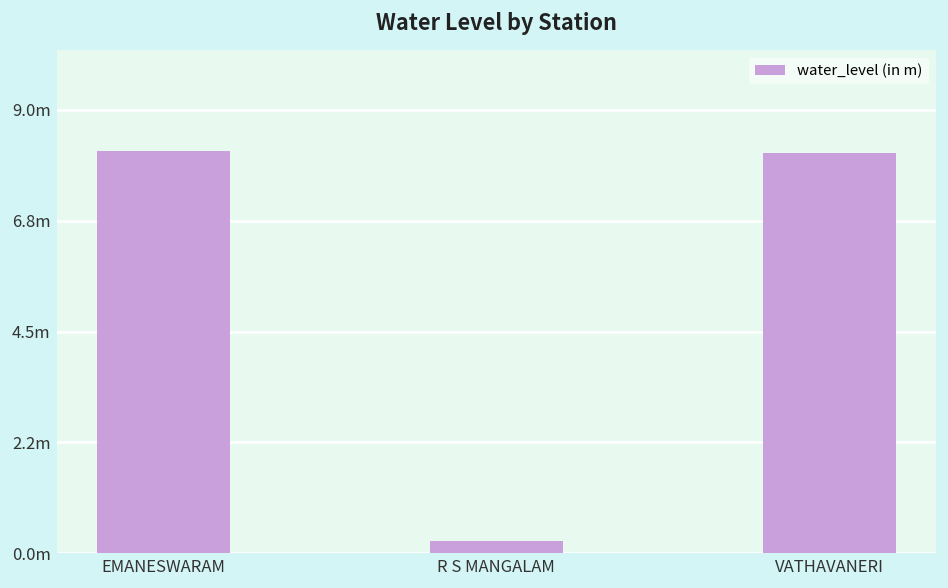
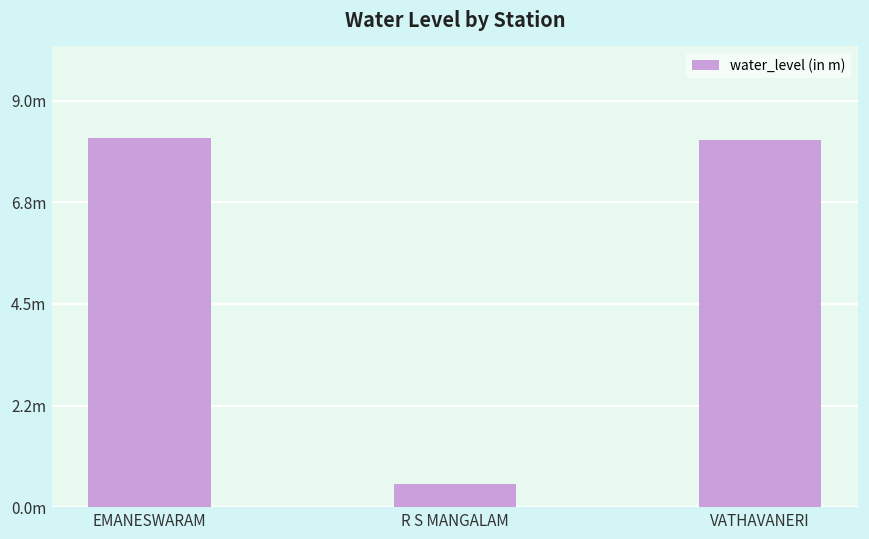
R S MANGALAM: 0.3m -> 0.5m
